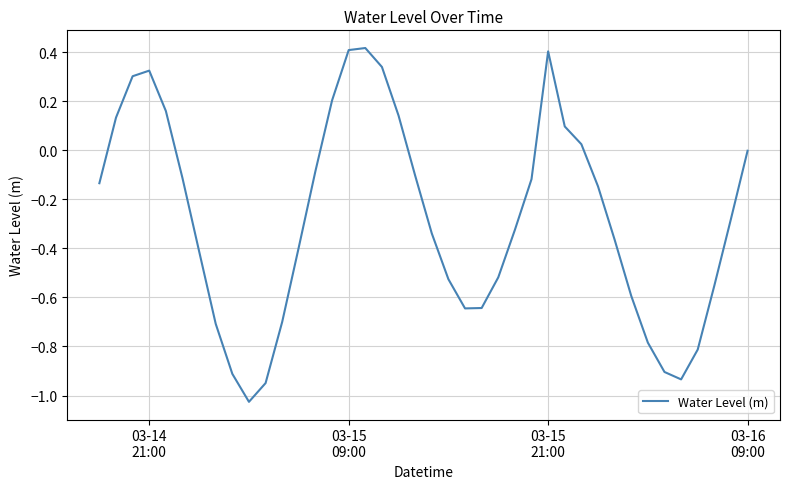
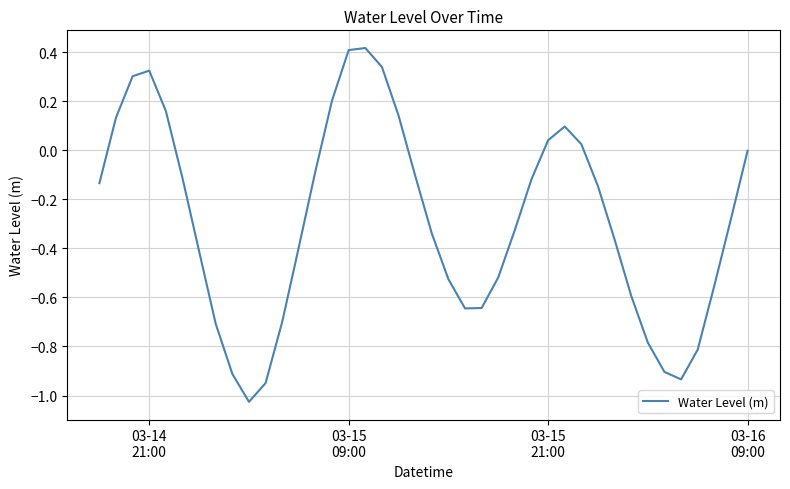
03-15 21:00: 0.40 -> 0.04
